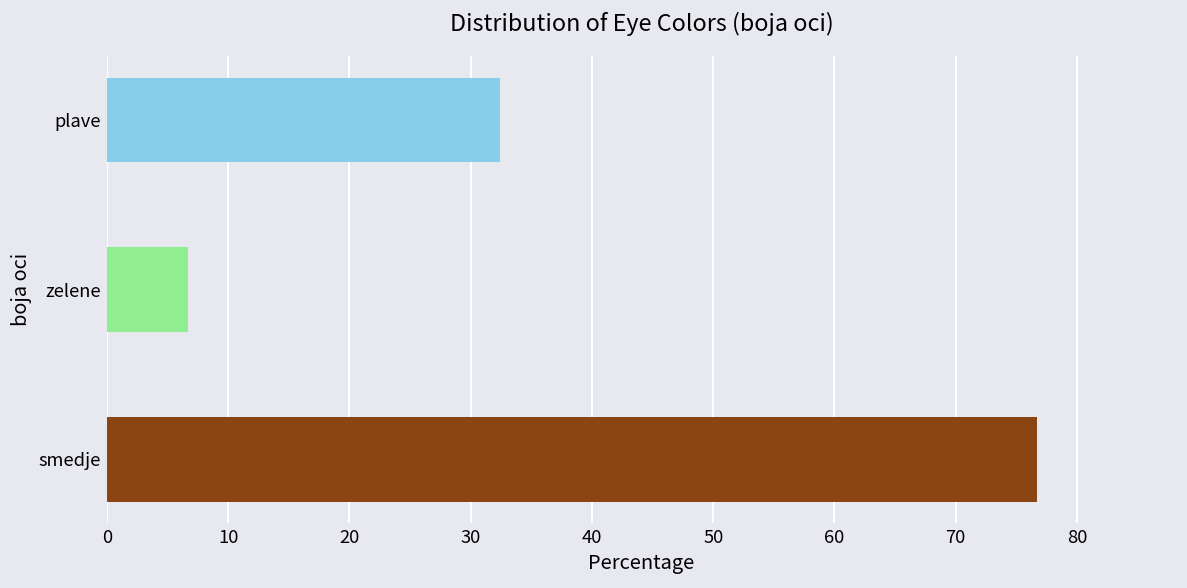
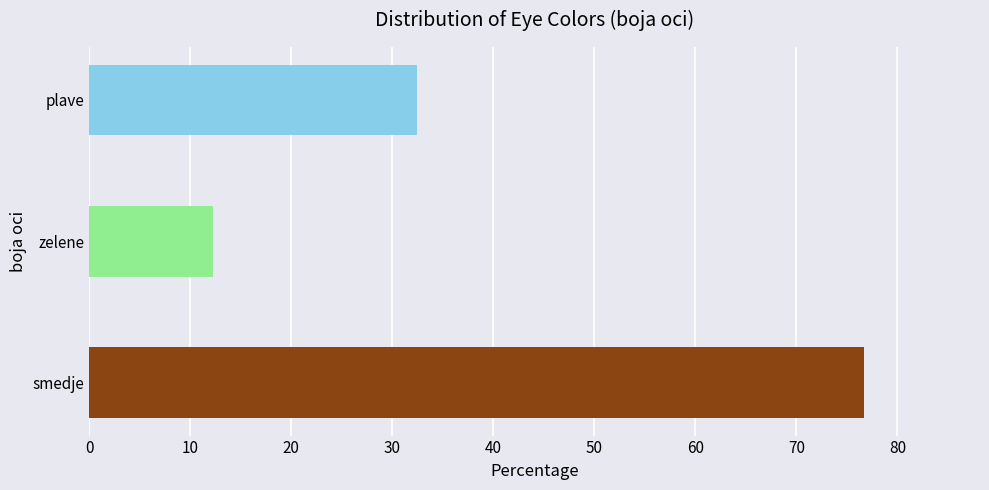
zelene: 6.7 -> 12.2
